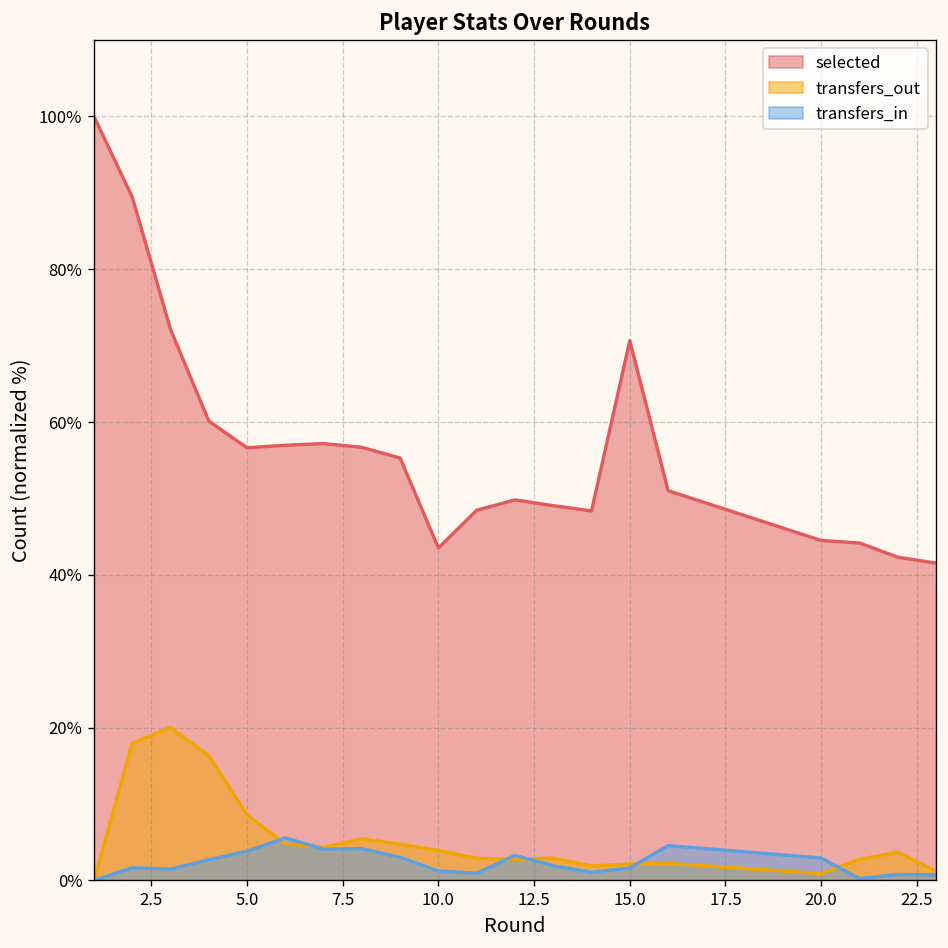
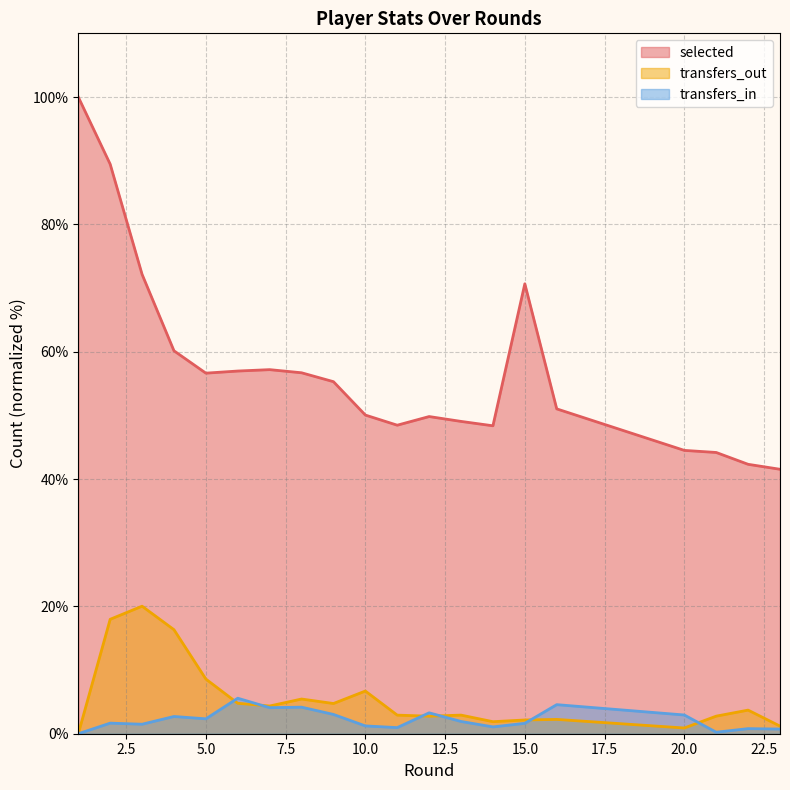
transfers_in, 5.0: 4% -> 2%
selected, 10.0: 44% -> 50%
transfers_out, 10.0: 4% -> 7%
